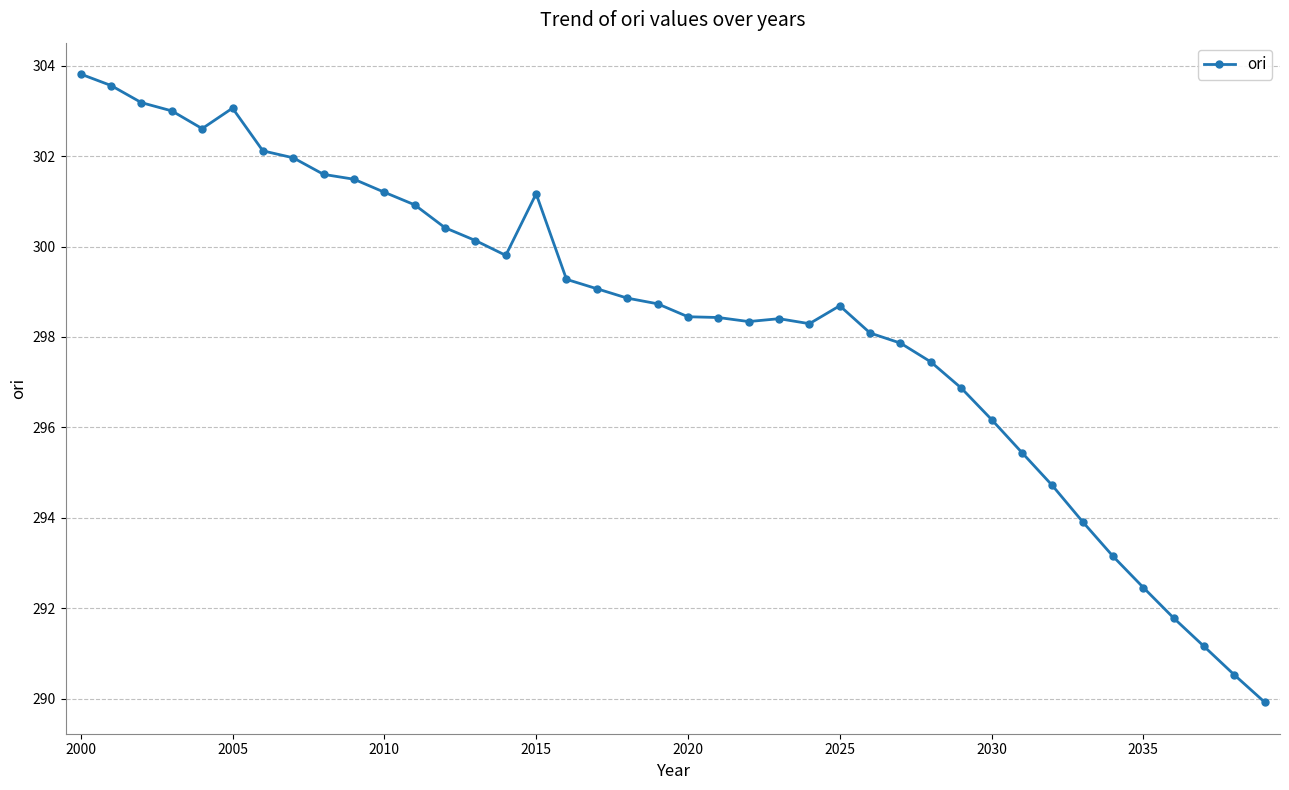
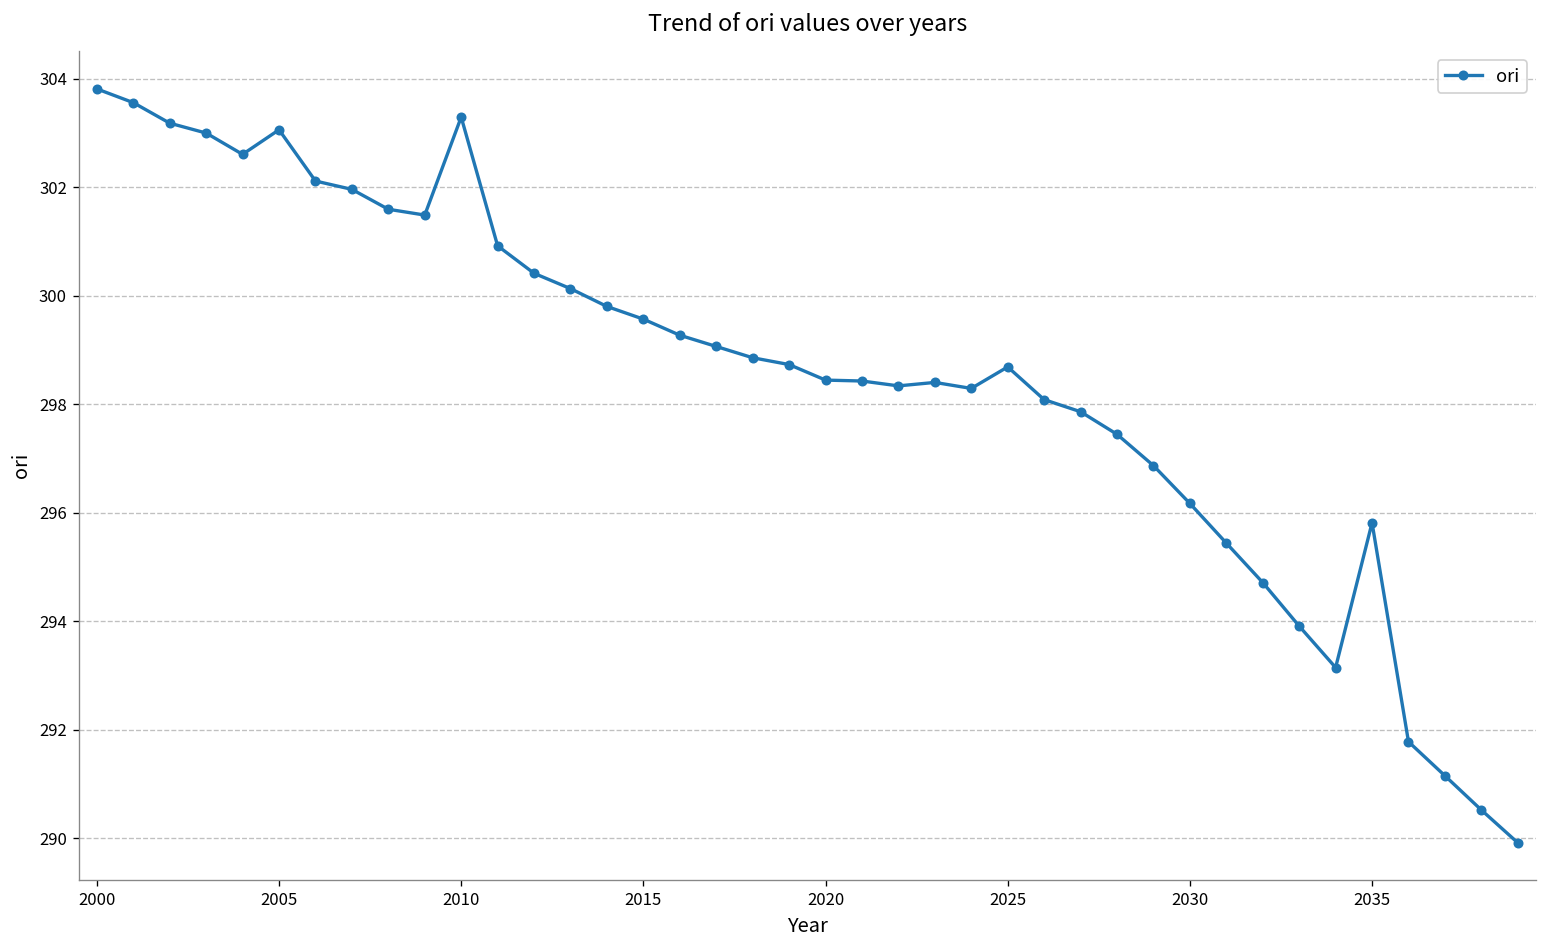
2010: 301.2 -> 303.3
2015: 301.2 -> 299.6
2035: 292.5 -> 295.8
